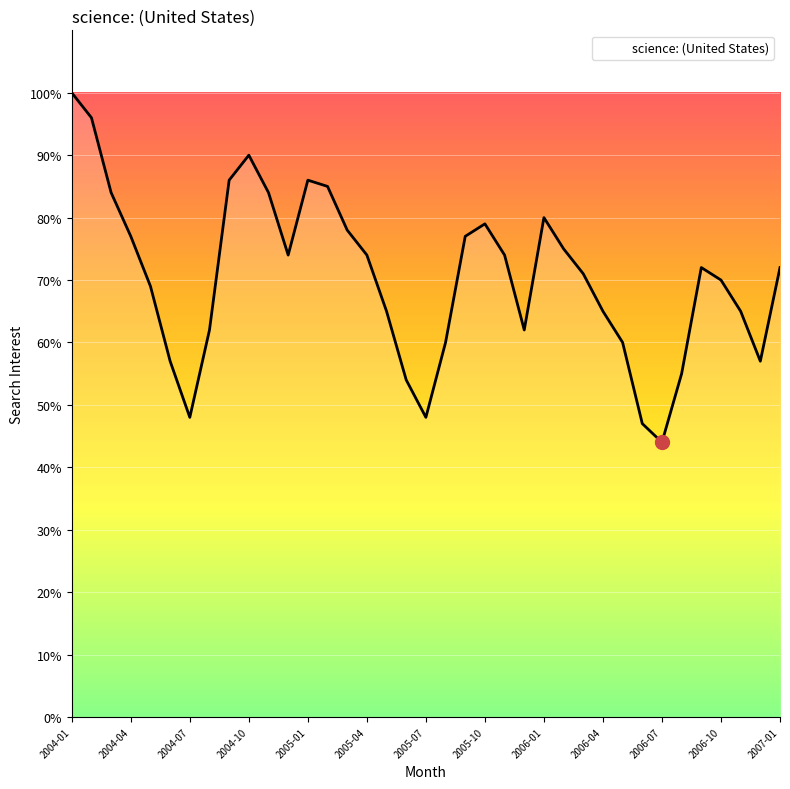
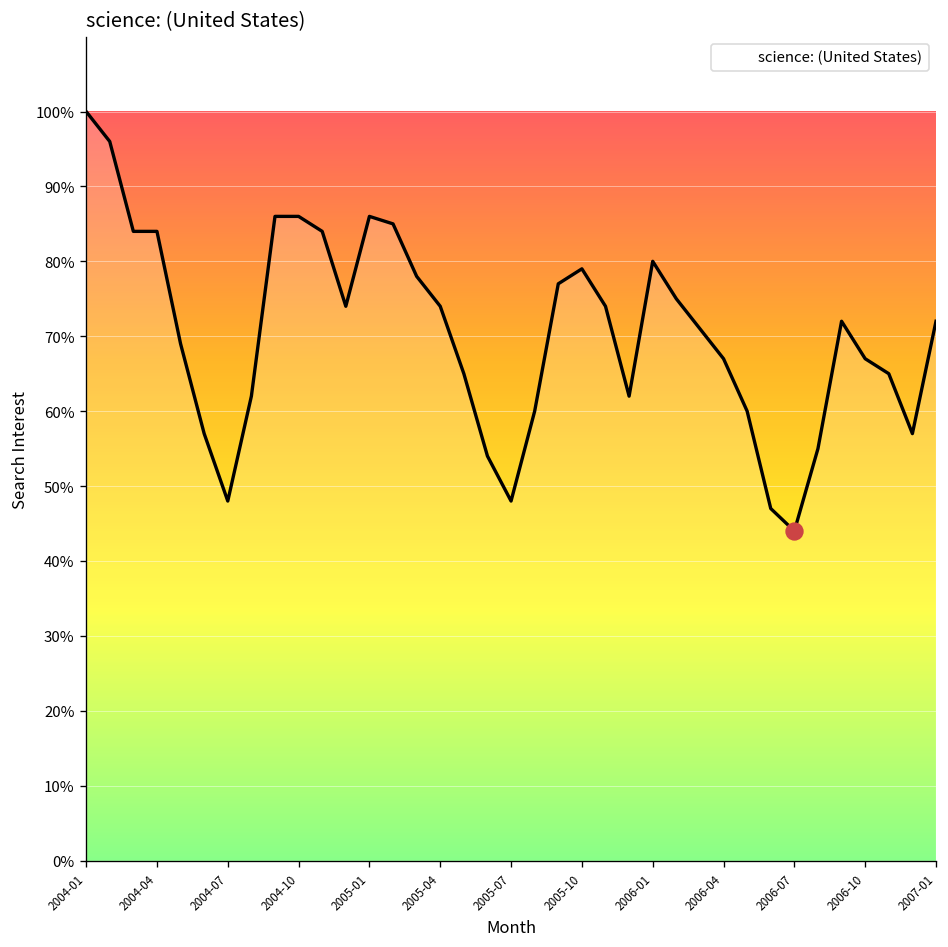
science: (United States), 2004-04: 77% -> 84%
science: (United States), 2004-10: 90% -> 86%
science: (United States), 2006-04: 65% -> 67%
science: (United States), 2006-10: 70% -> 67%
